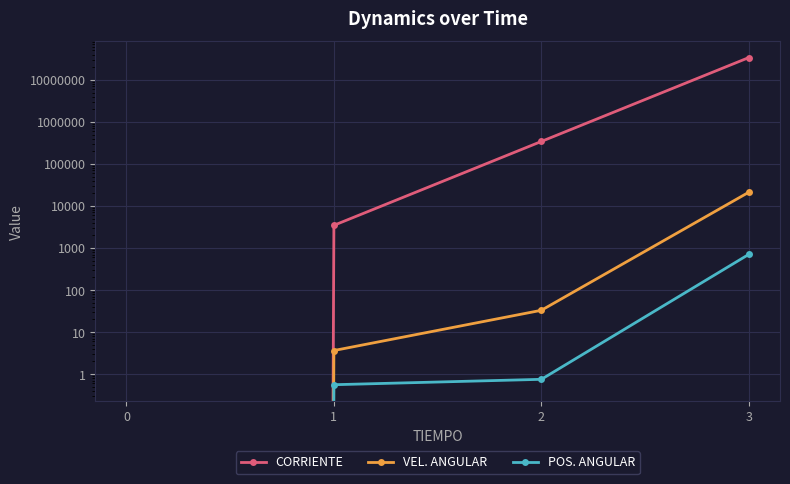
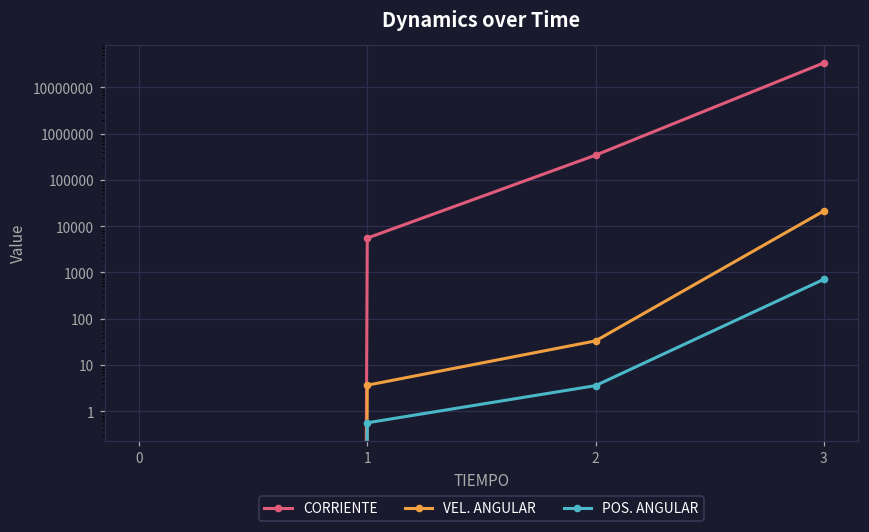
CORRIENTE, 1: 3000 -> 6000
POS. ANGULAR, 2: 0.8 -> 4
